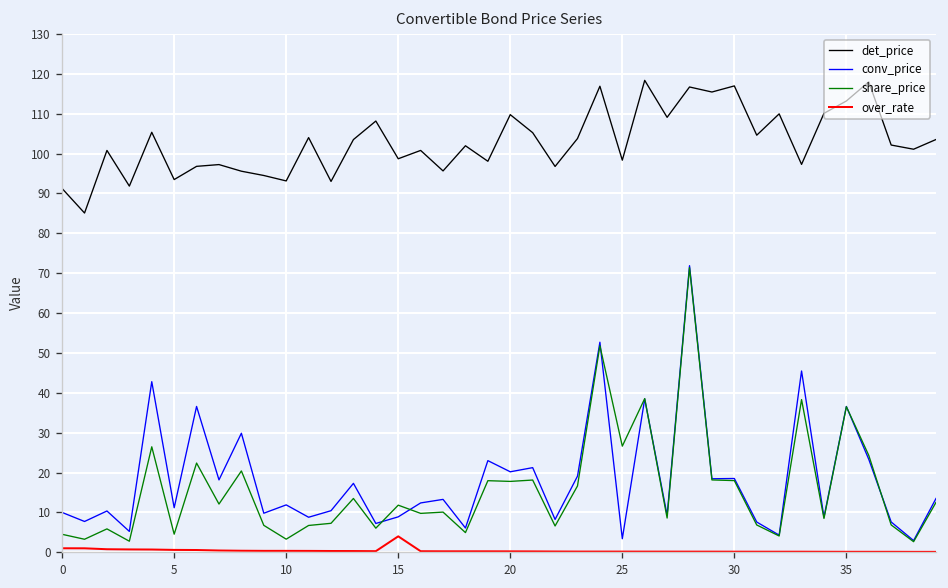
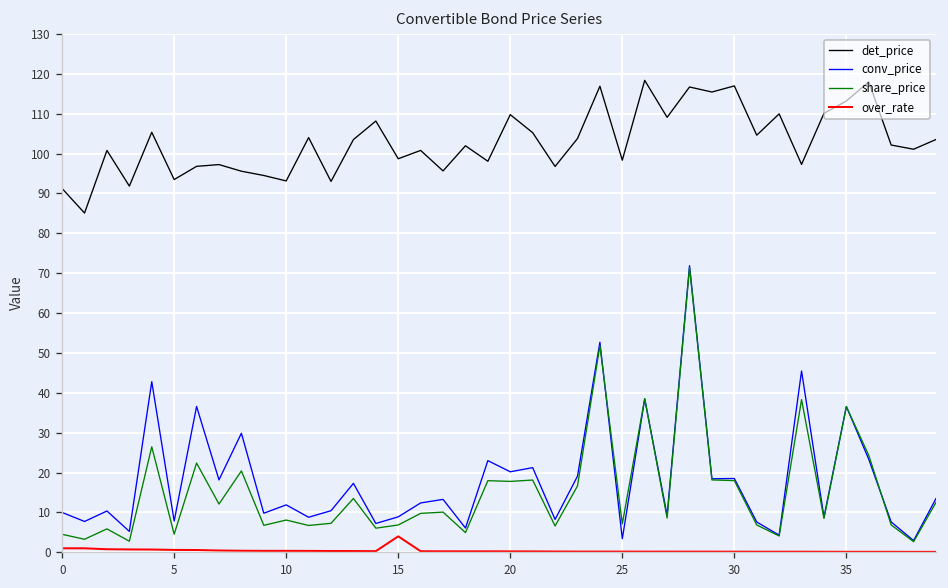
conv_price, 5: 11 -> 8
share_price, 10: 3 -> 8
share_price, 15: 12 -> 7
share_price, 25: 27 -> 7
